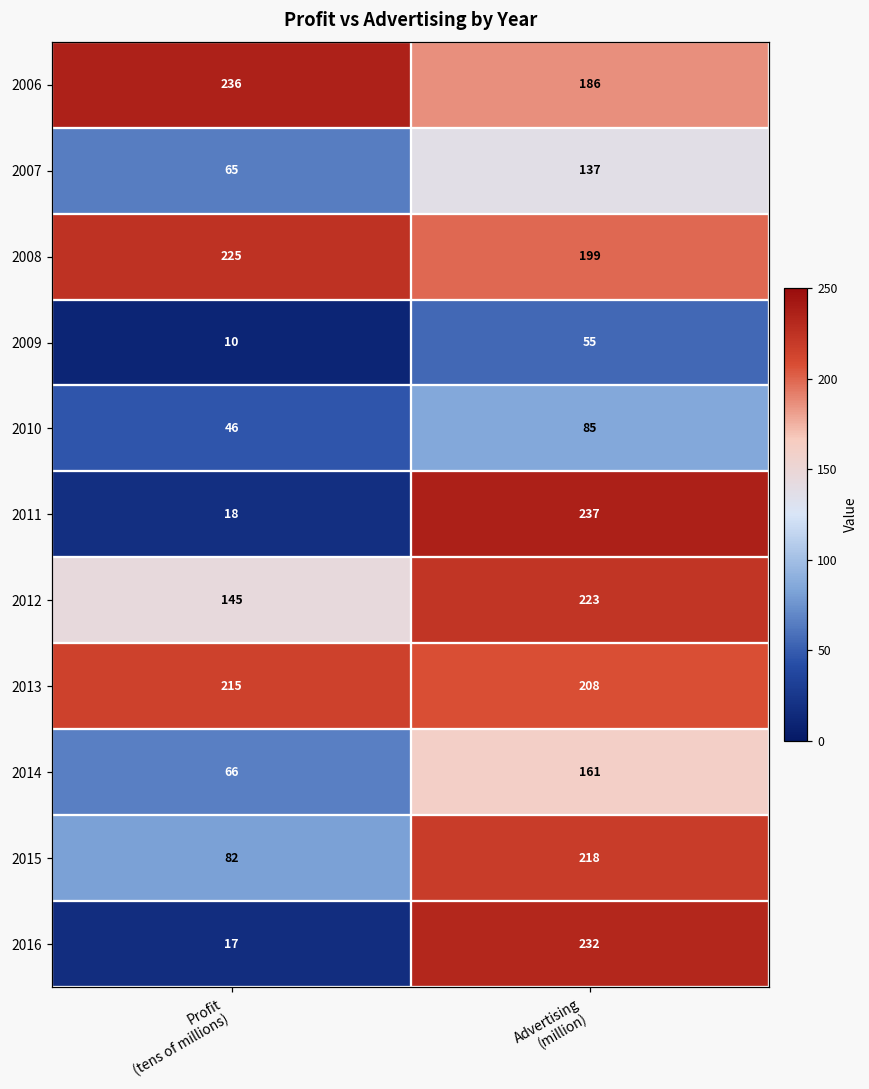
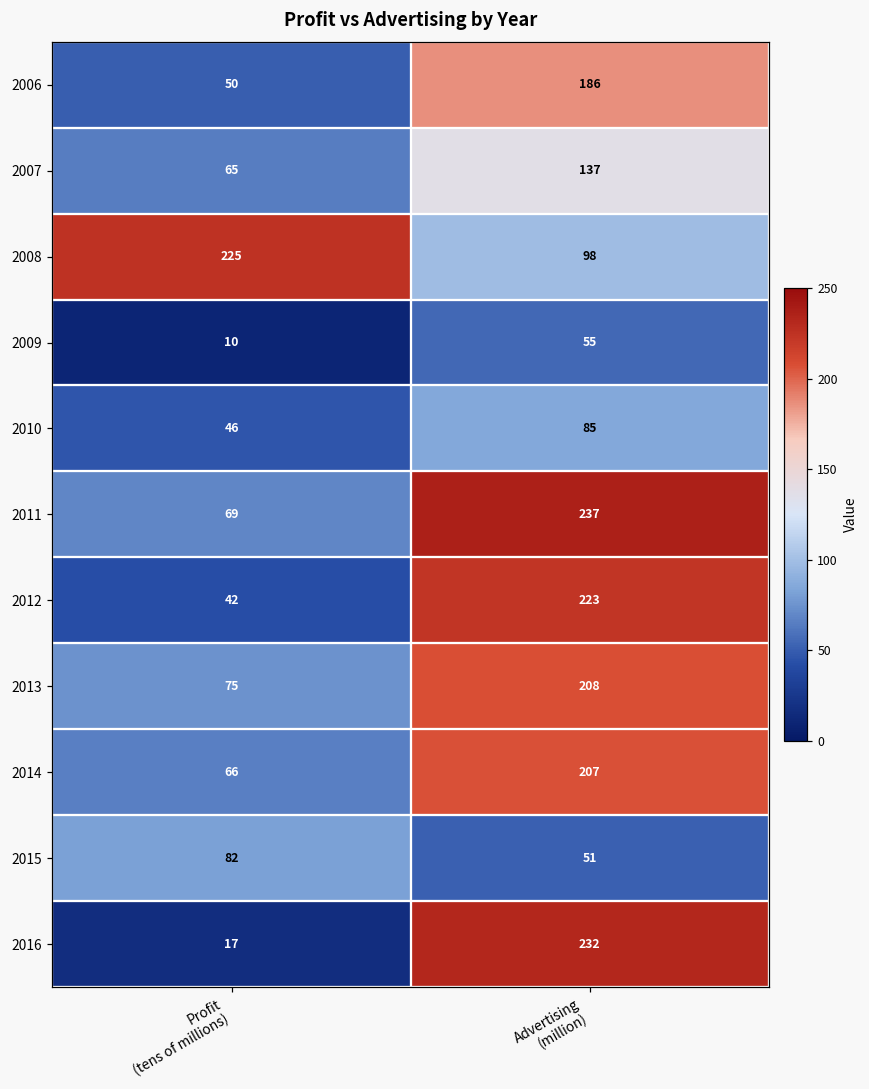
2006, Profit (tens of millions): 236 -> 50
2008, Advertising (million): 199 -> 98
2011, Profit (tens of millions): 18 -> 69
2012, Profit (tens of millions): 145 -> 42
2013, Profit (tens of millions): 215 -> 75
2014, Advertising (million): 161 -> 207
2015, Advertising (million): 218 -> 51
